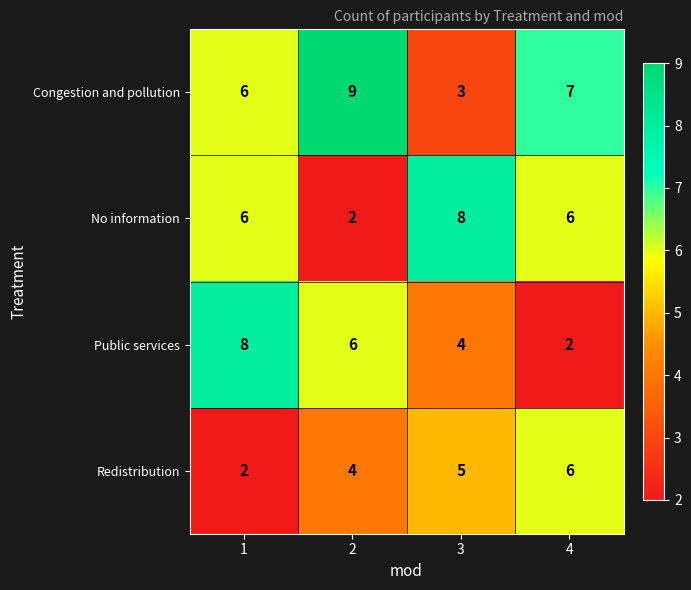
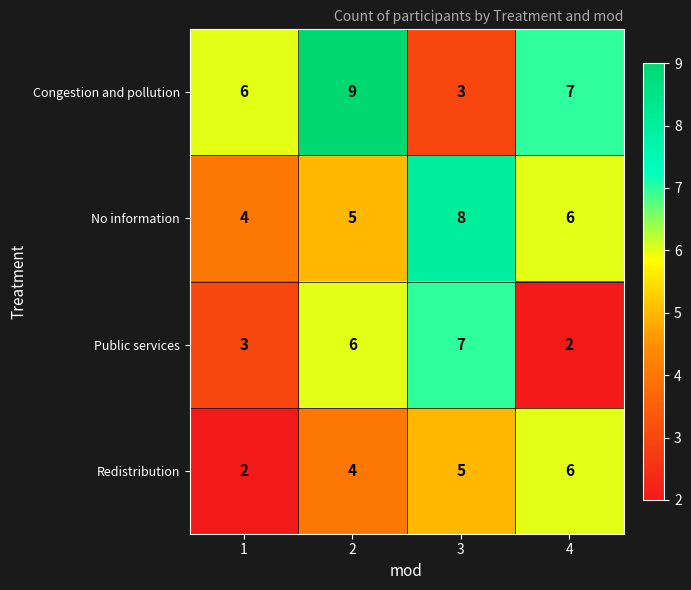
No information, 1: 6 -> 4
No information, 2: 2 -> 5
Public services, 1: 8 -> 3
Public services, 3: 4 -> 7
